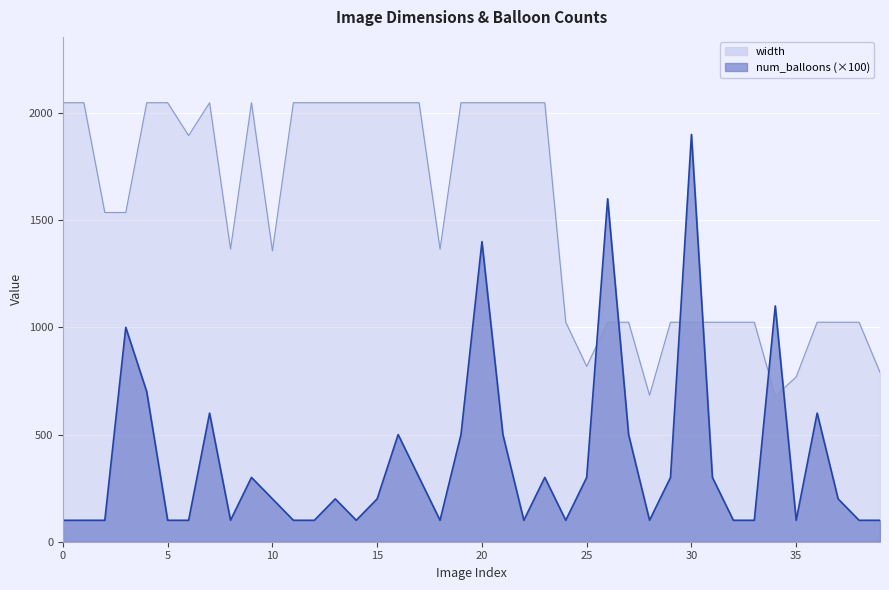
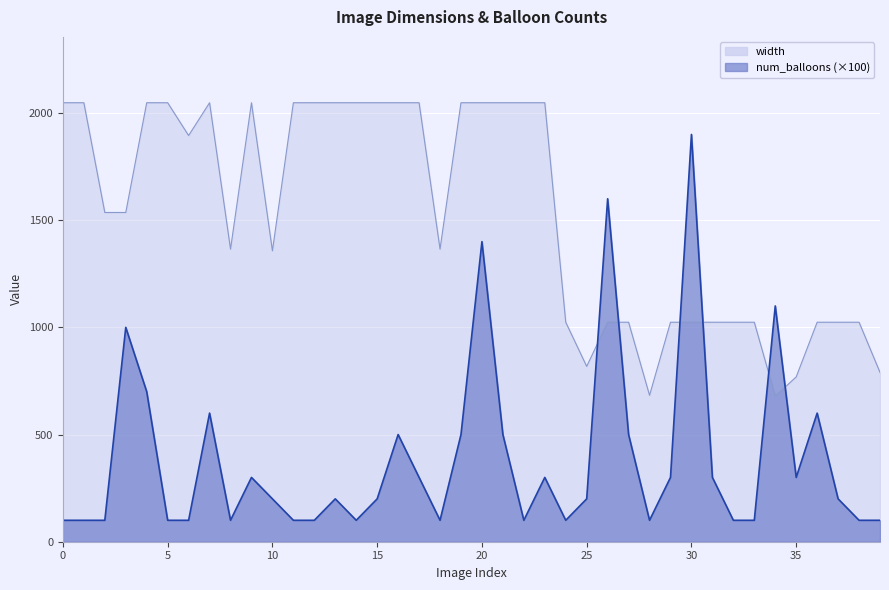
num_balloons (×100), 25: 300 -> 200
num_balloons (×100), 35: 100 -> 300
